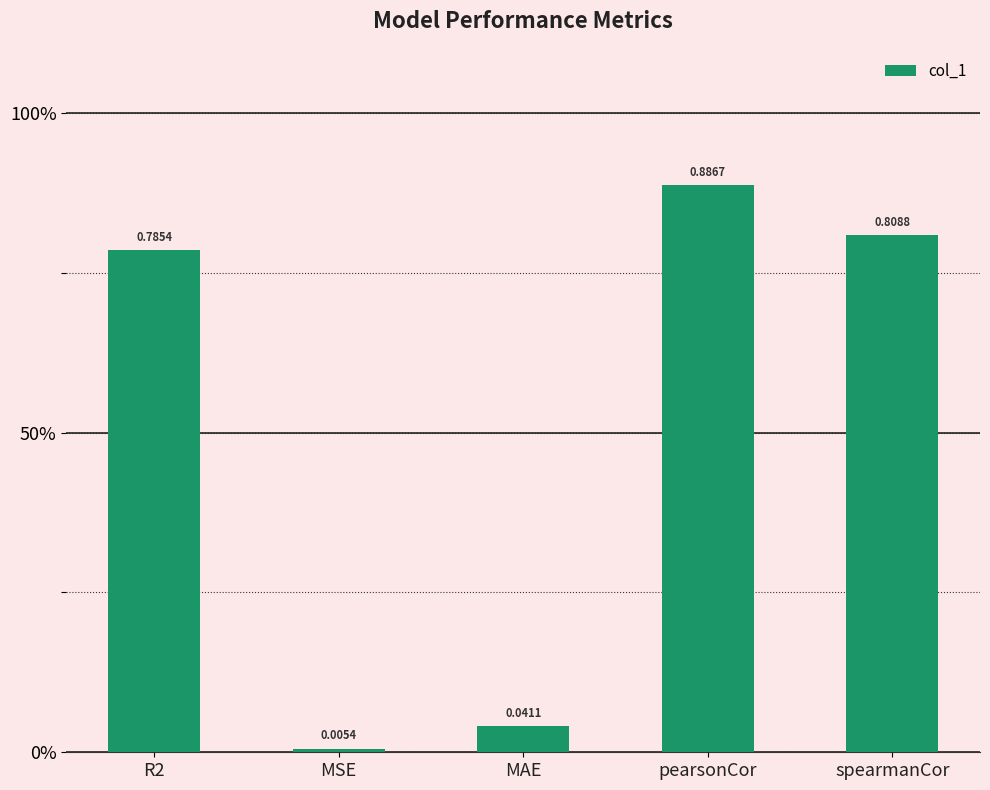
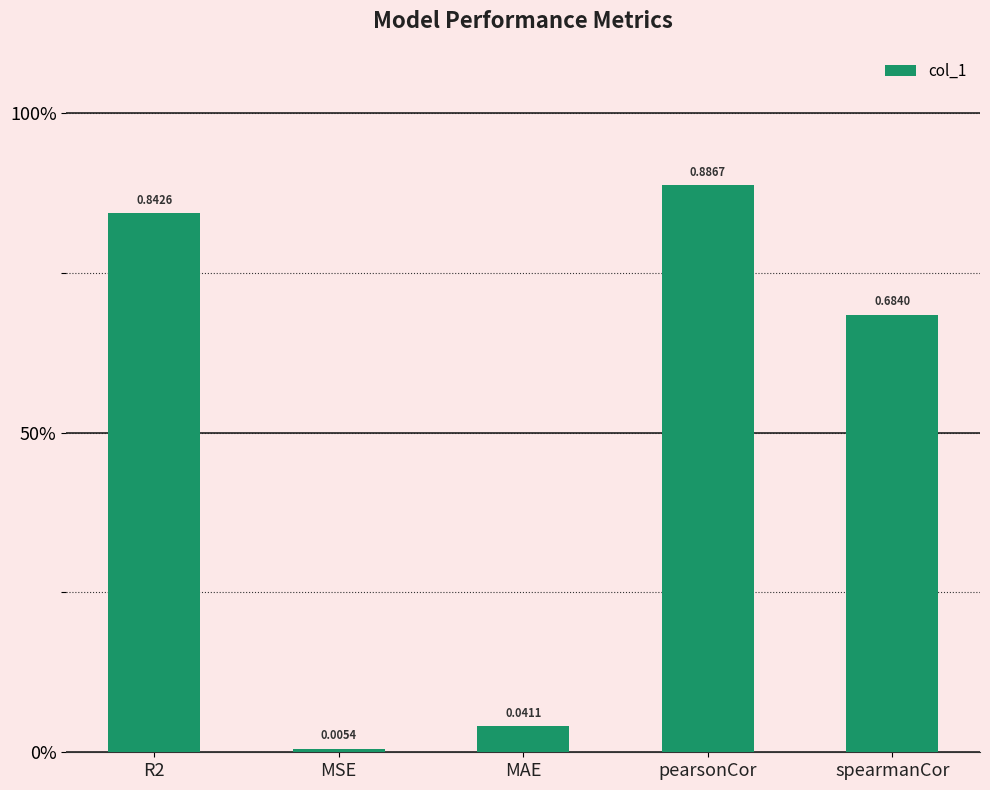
R2: 0.7854 -> 0.8426
spearmanCor: 0.8088 -> 0.6840
